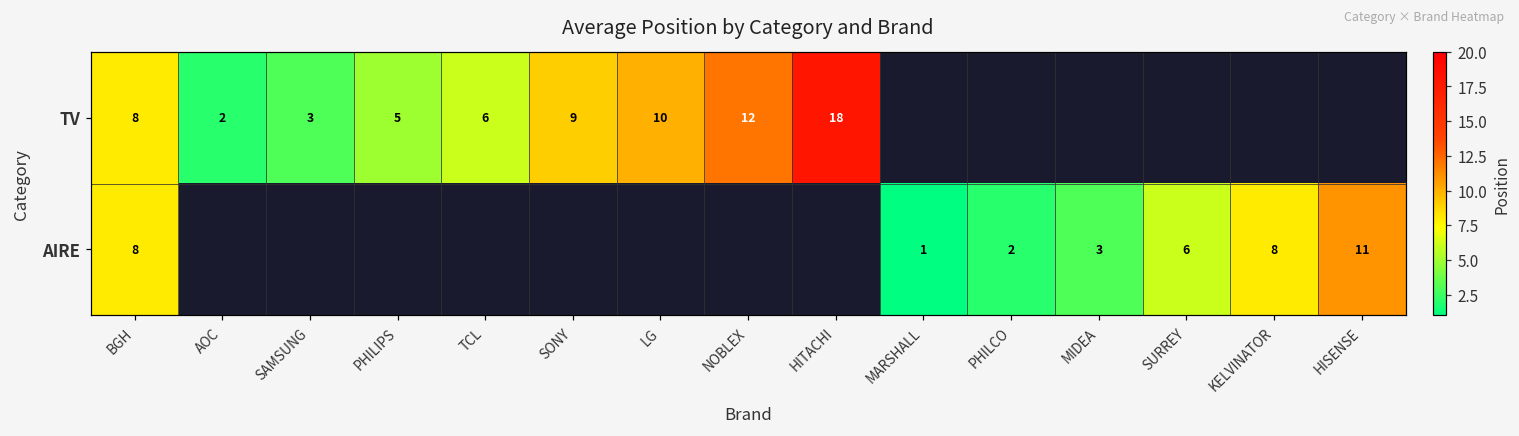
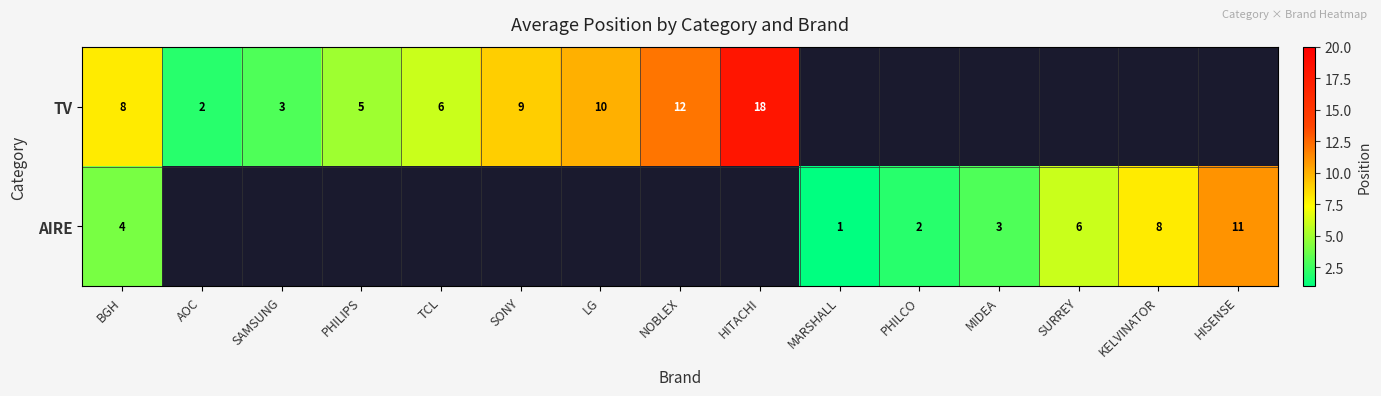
AIRE, BGH: 8 -> 4
